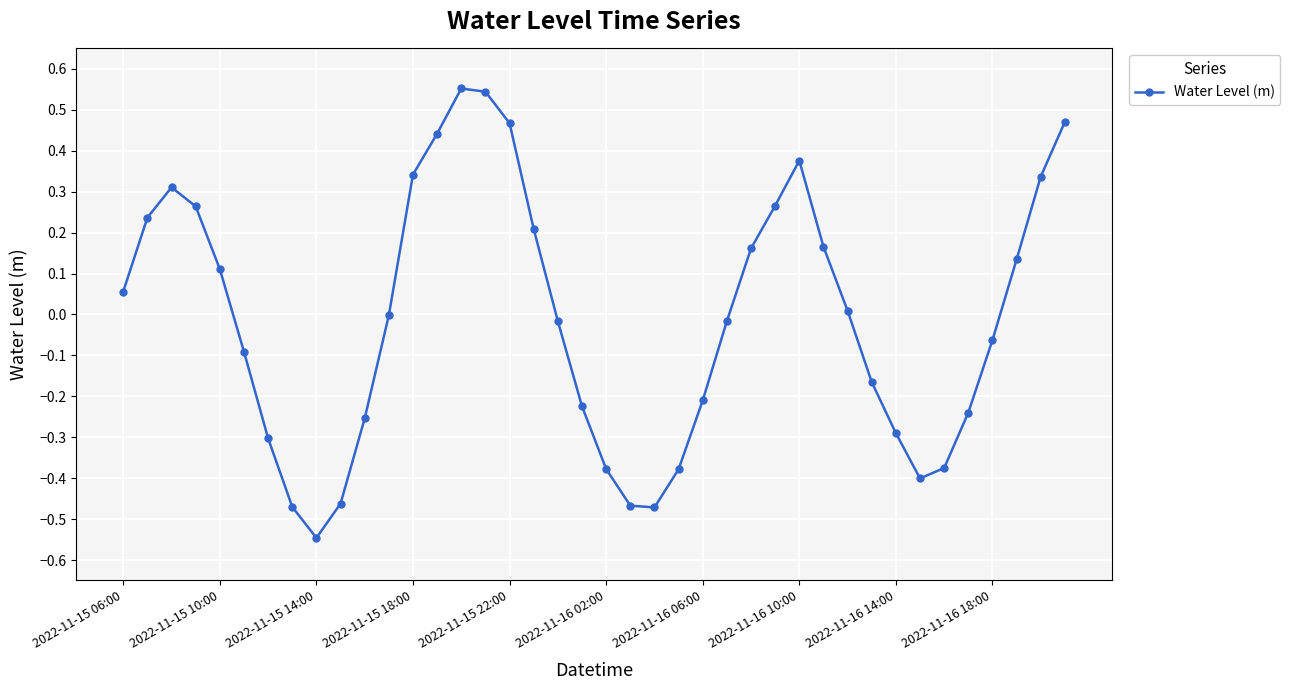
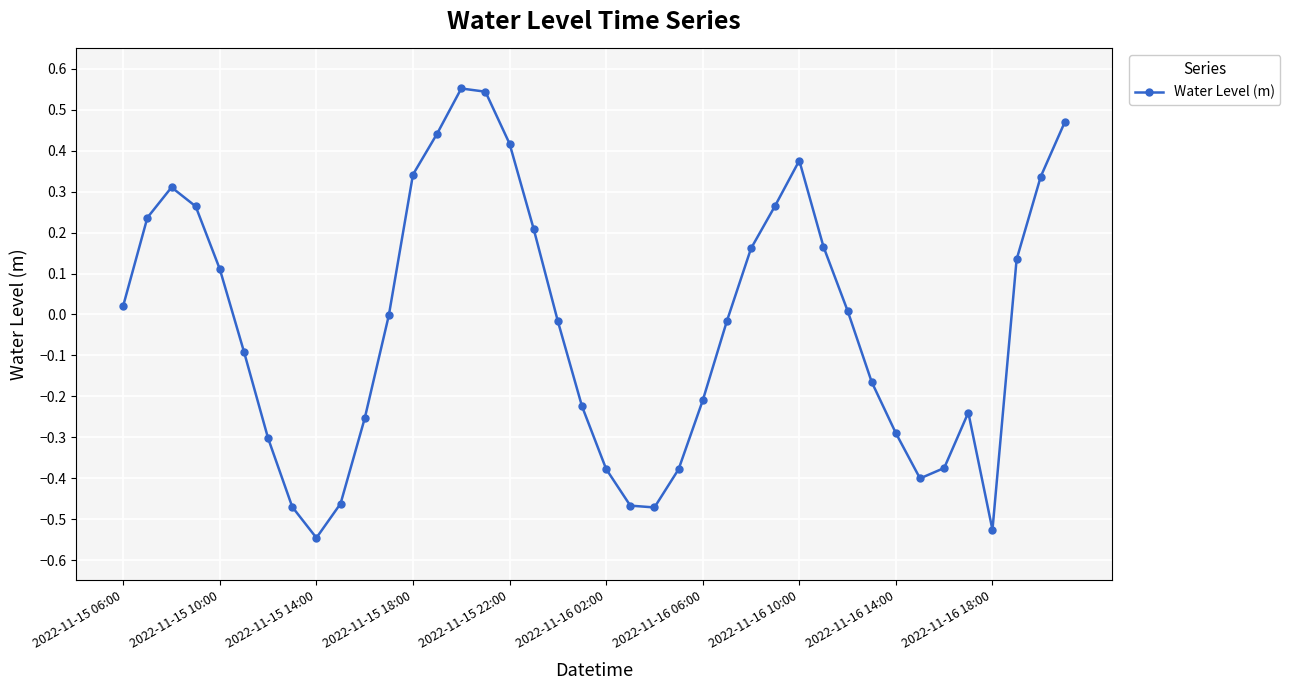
2022-11-15 06:00: 0.06 -> 0.02
2022-11-15 22:00: 0.47 -> 0.42
2022-11-16 18:00: -0.06 -> -0.53
